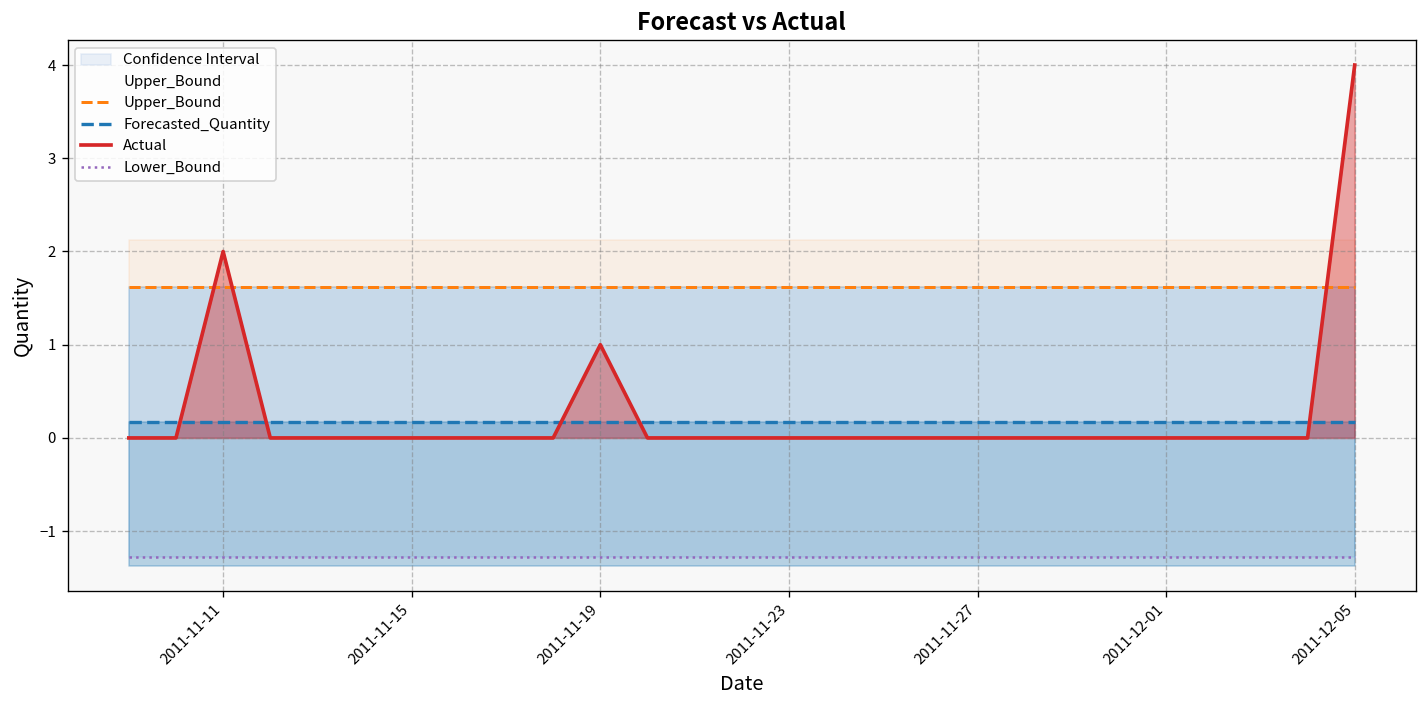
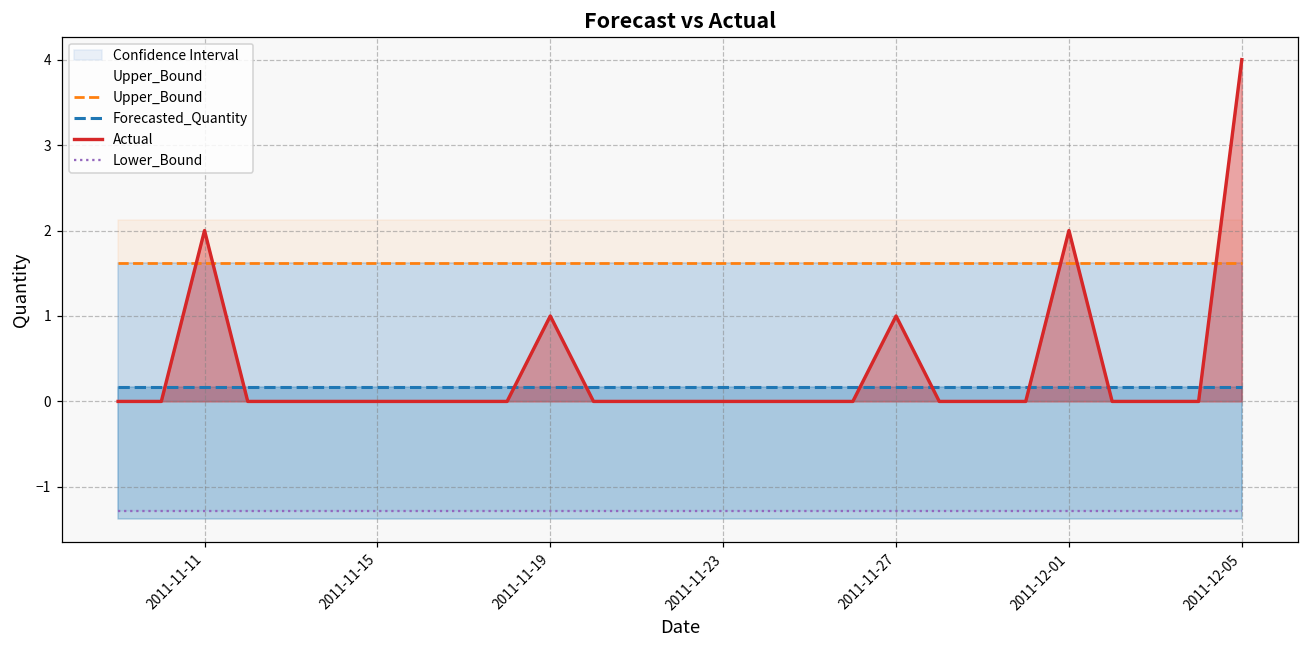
Actual, 2011-11-27: 0 -> 1
Actual, 2011-12-01: 0 -> 2
